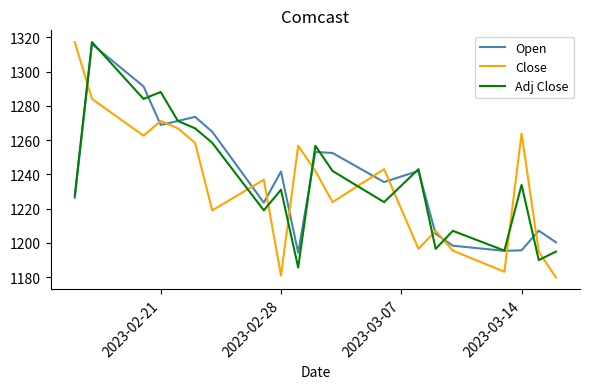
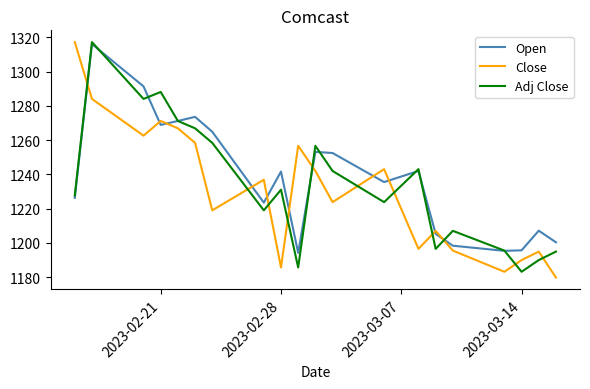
Close, 2023-02-28: 1181 -> 1186
Close, 2023-03-14: 1264 -> 1190
Adj Close, 2023-03-14: 1234 -> 1183
